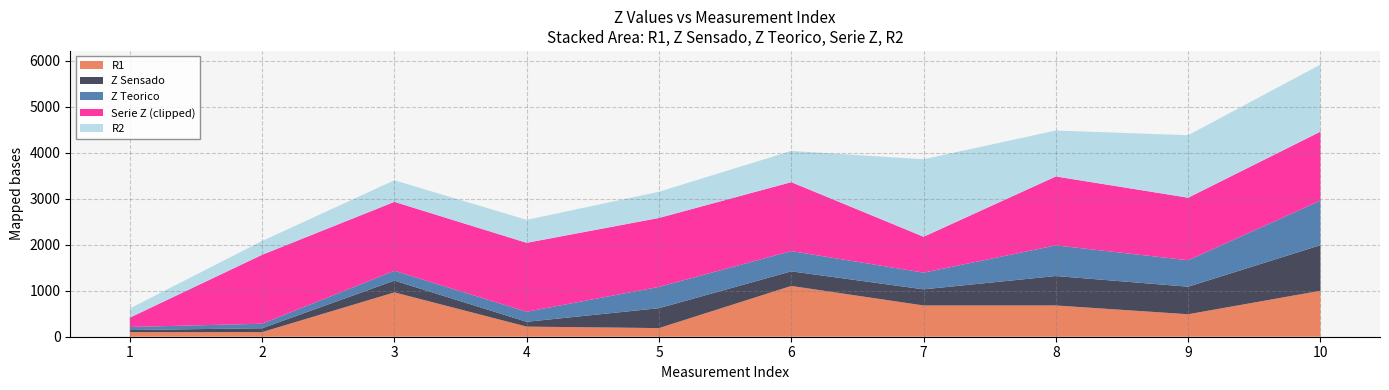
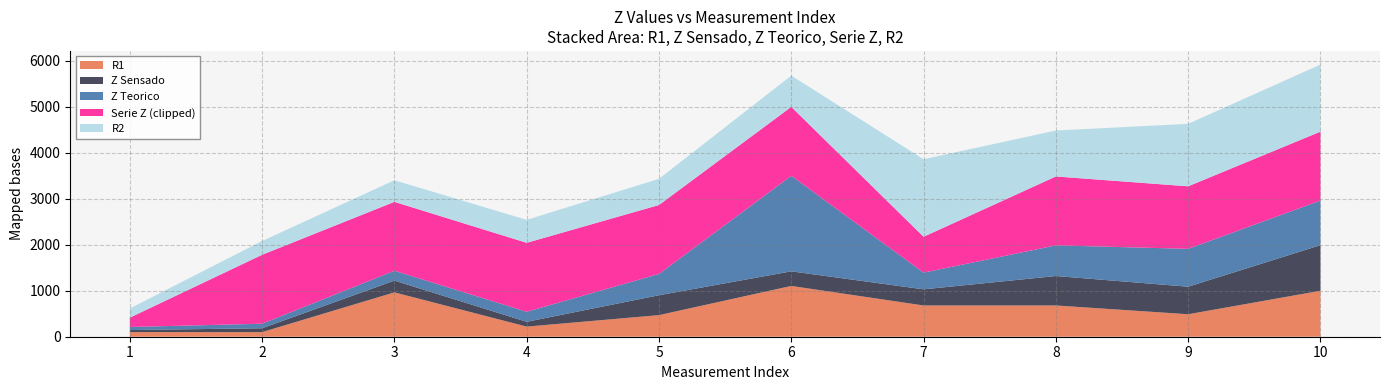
R1, 5: 200 -> 500
Z Teorico, 6: 400 -> 2100
Z Teorico, 9: 600 -> 800
